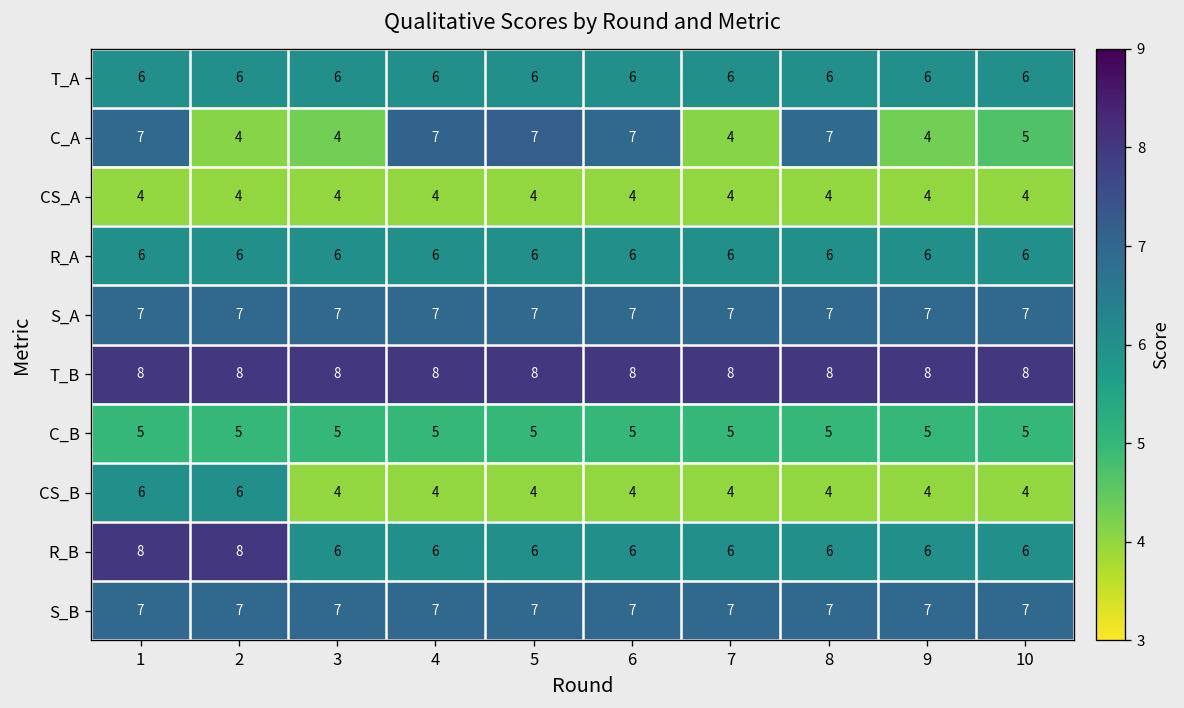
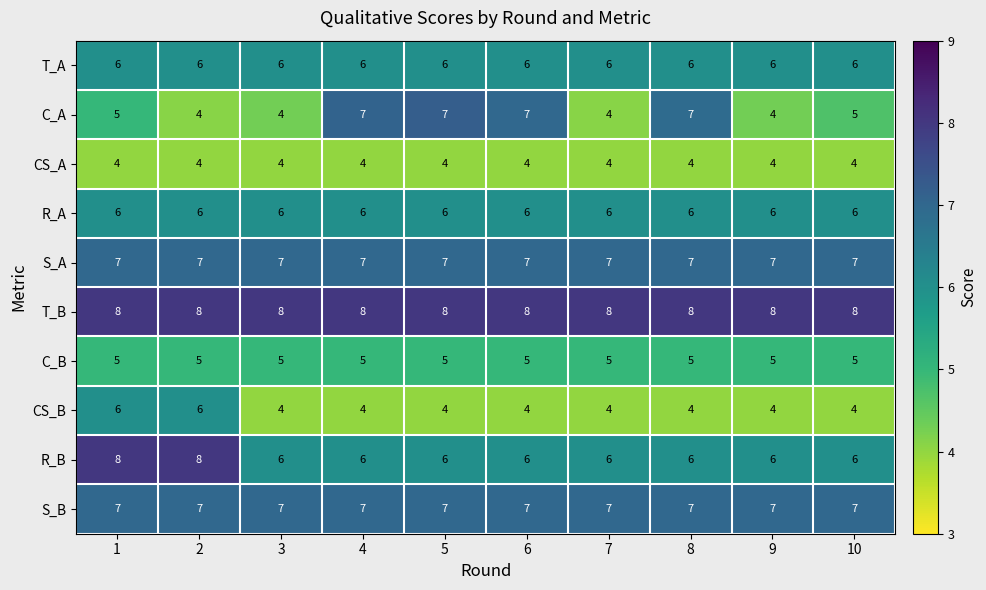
C_A, 1: 7 -> 5
